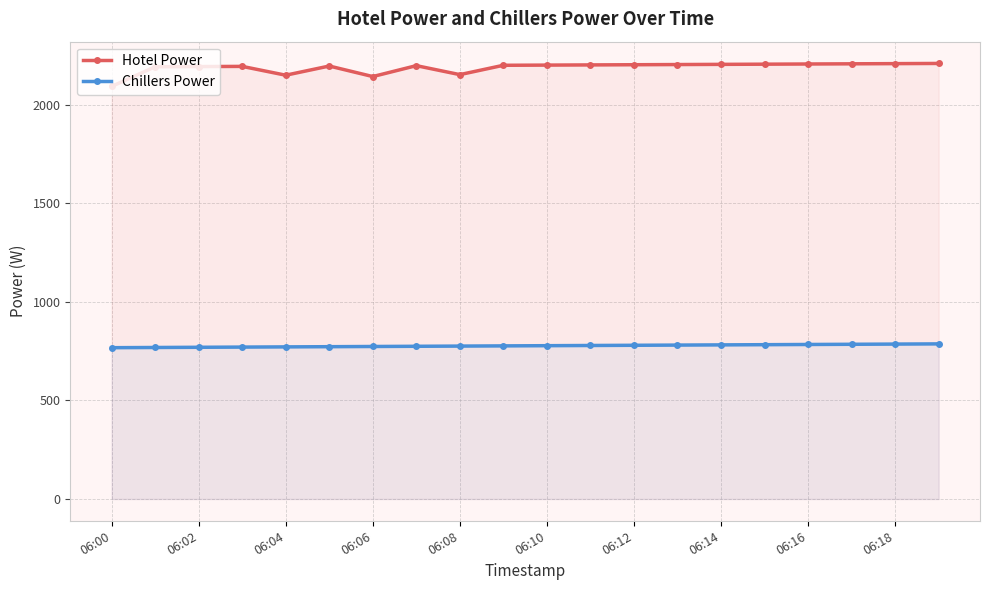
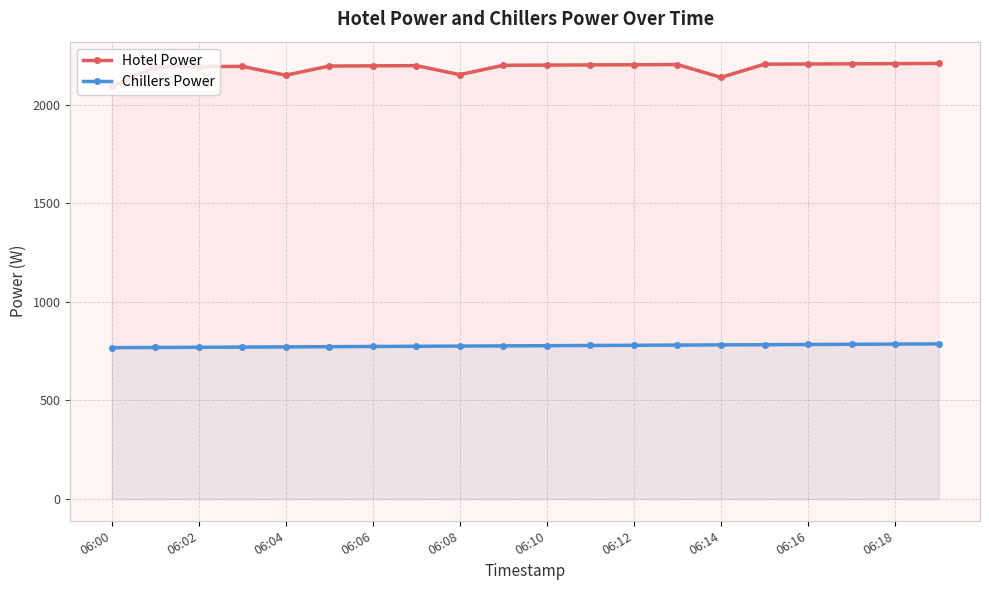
Hotel Power, 06:06: 2140 -> 2200
Hotel Power, 06:14: 2210 -> 2140
